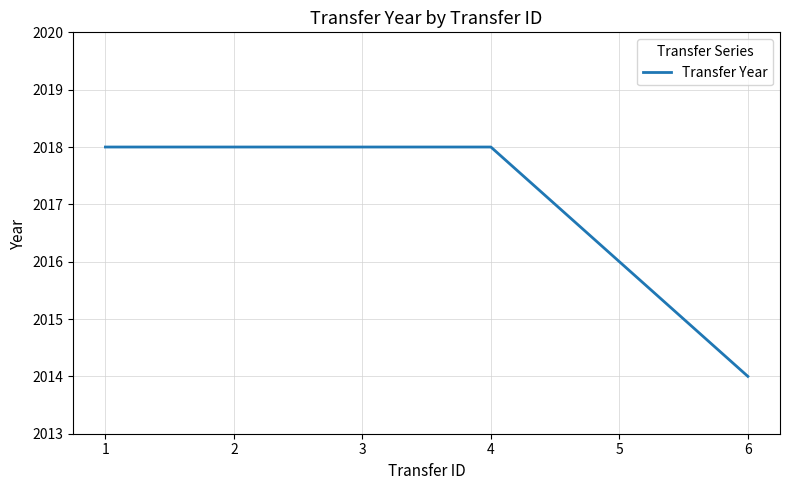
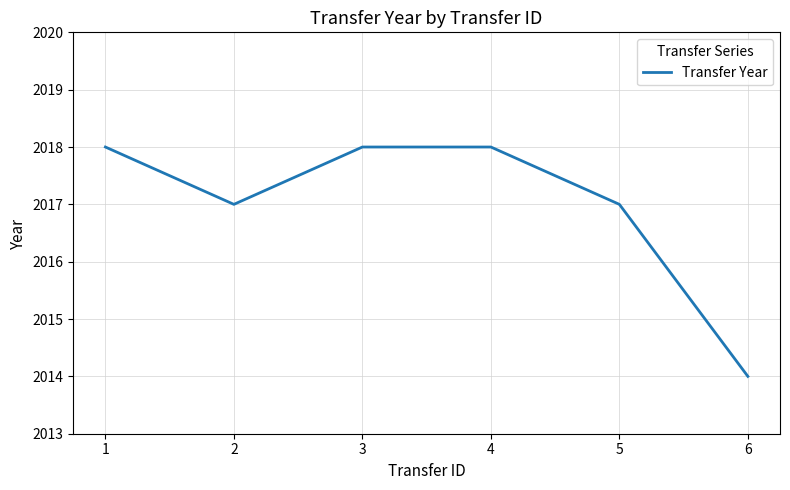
2: 2018 -> 2017
5: 2016 -> 2017
